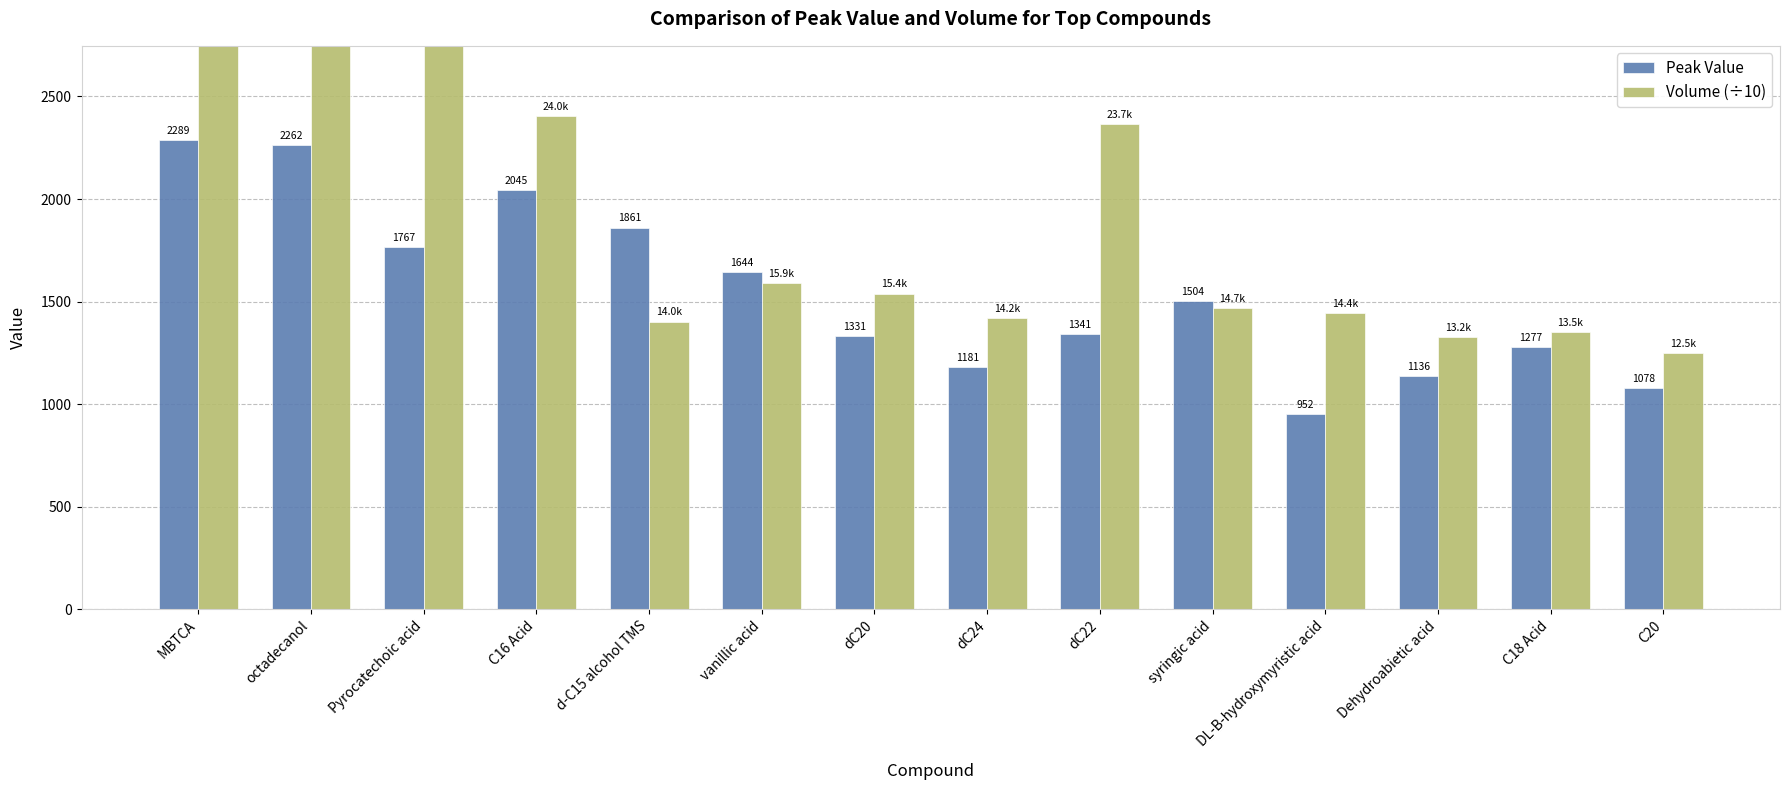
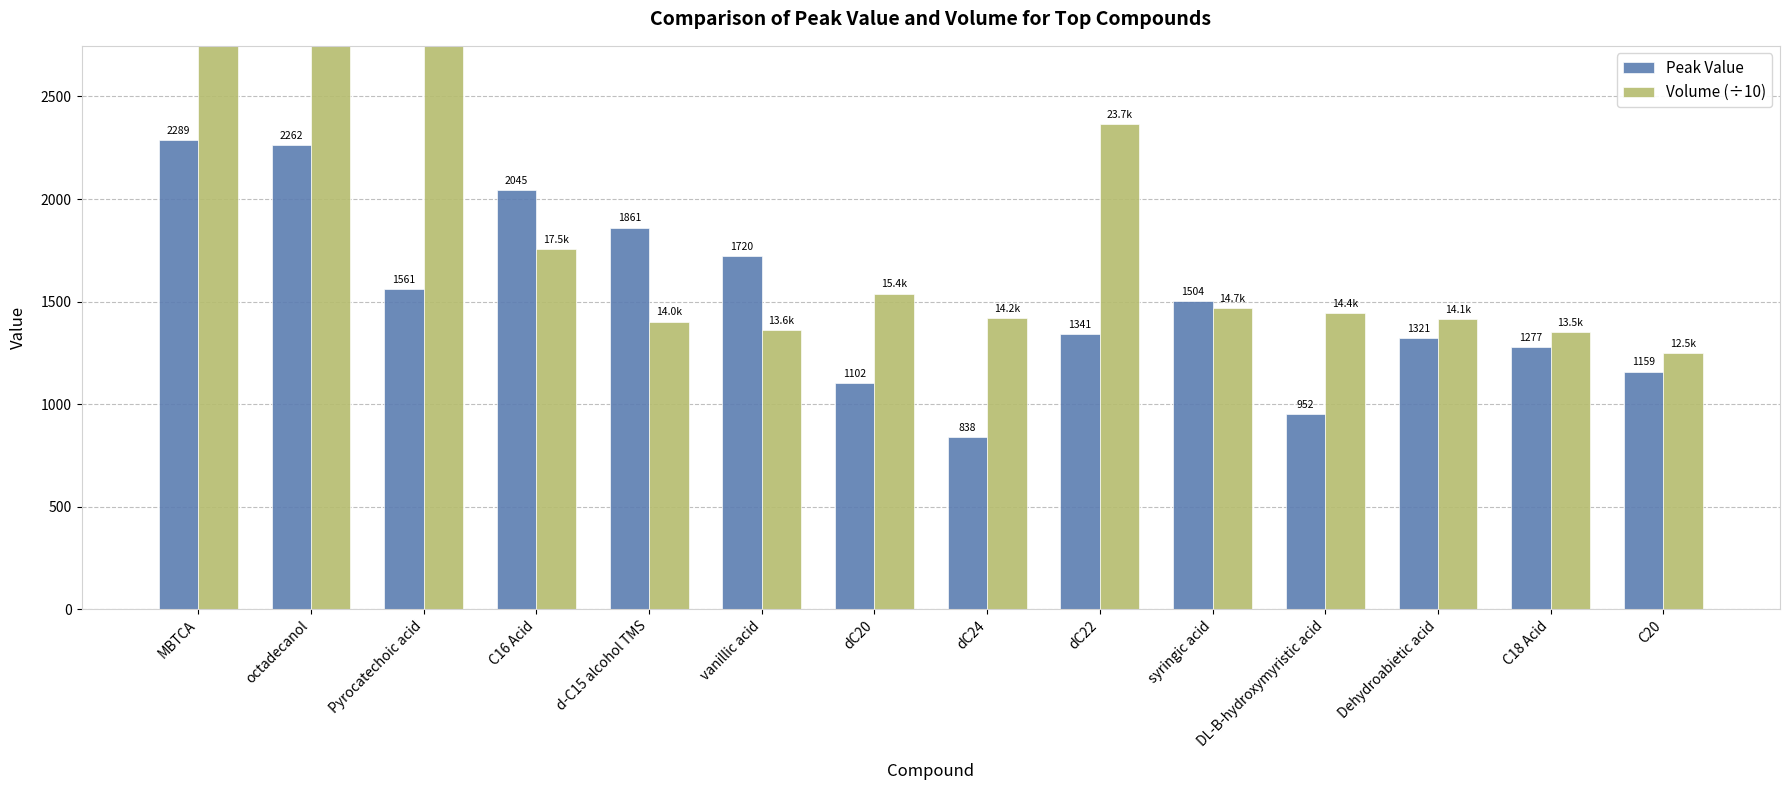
Peak Value, Pyrocatechoic acid: 1767 -> 1561
Volume (÷10), C16 Acid: 24.0k -> 17.5k
Peak Value, vanillic acid: 1644 -> 1720
Volume (÷10), vanillic acid: 15.9k -> 13.6k
Peak Value, dC20: 1331 -> 1102
Peak Value, dC24: 1181 -> 838
Peak Value, Dehydroabietic acid: 1136 -> 1321
Volume (÷10), Dehydroabietic acid: 13.2k -> 14.1k
Peak Value, C20: 1078 -> 1159
